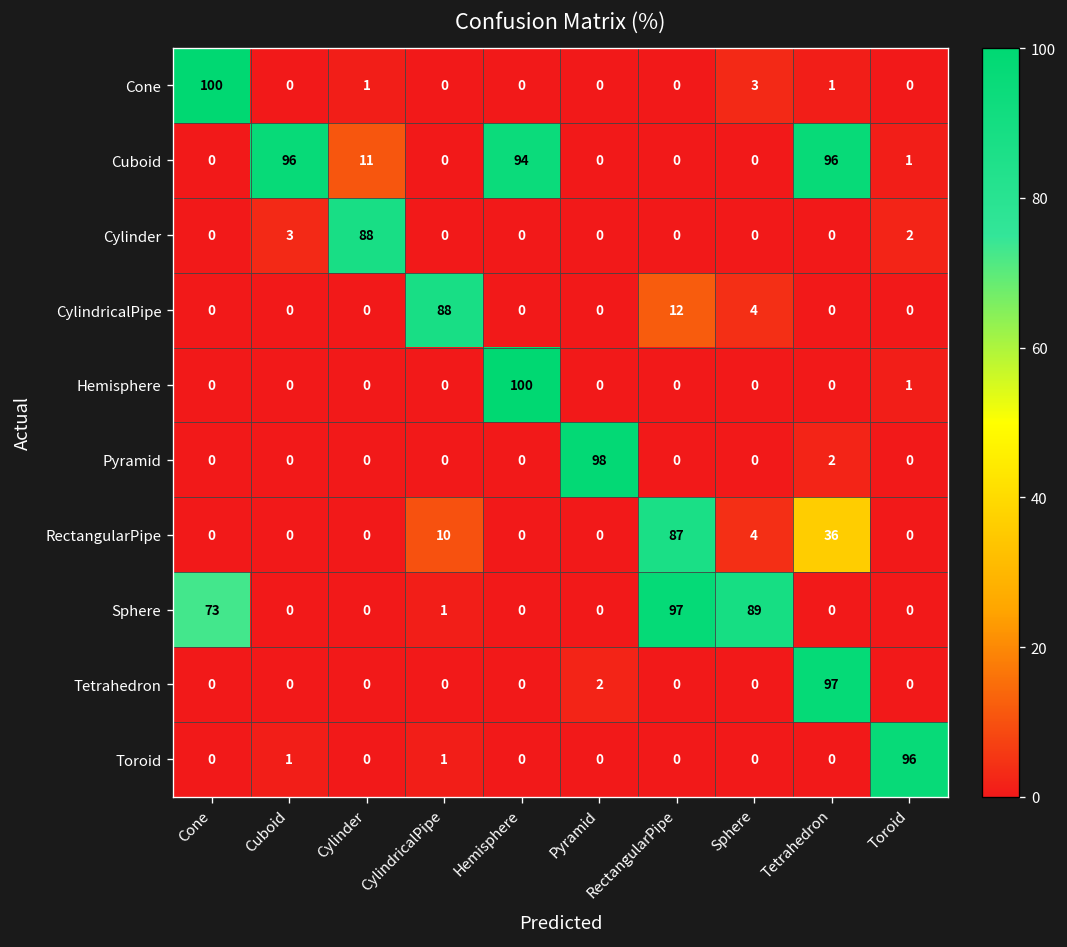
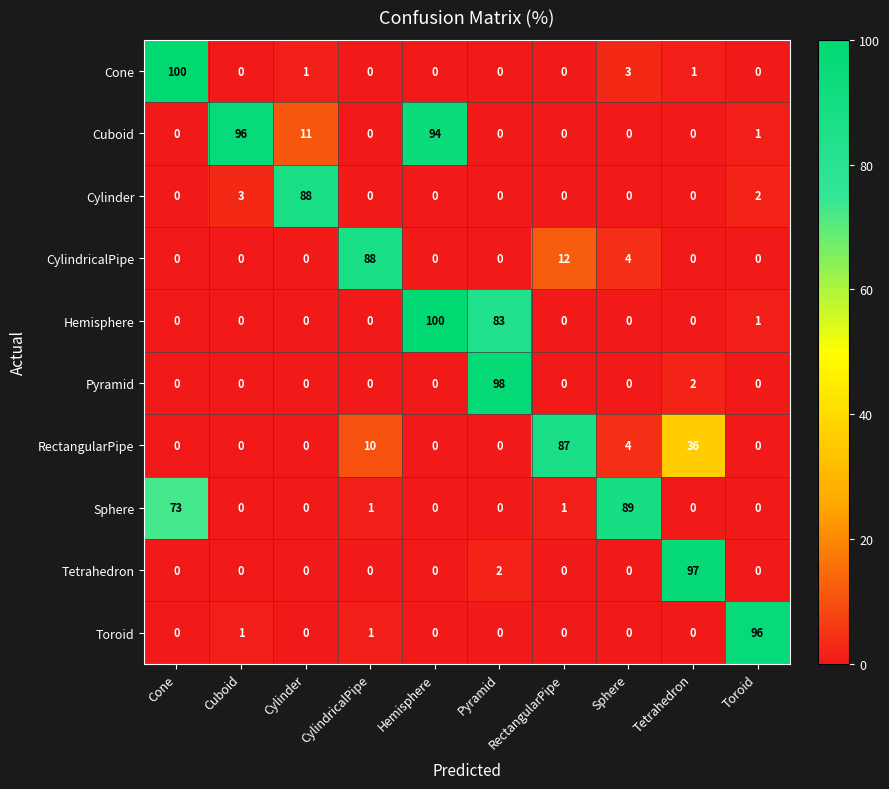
Cuboid, Tetrahedron: 96 -> 0
Hemisphere, Pyramid: 0 -> 83
Sphere, RectangularPipe: 97 -> 1
